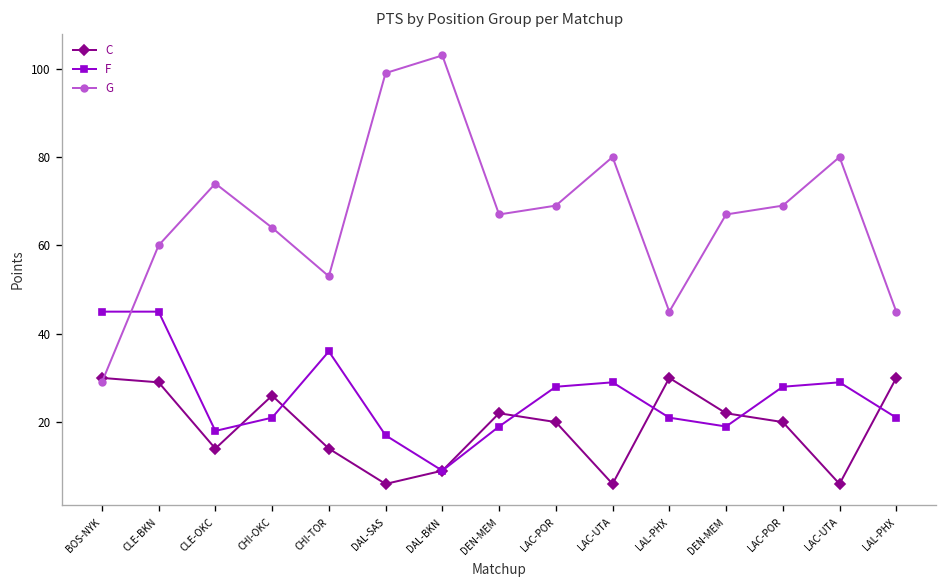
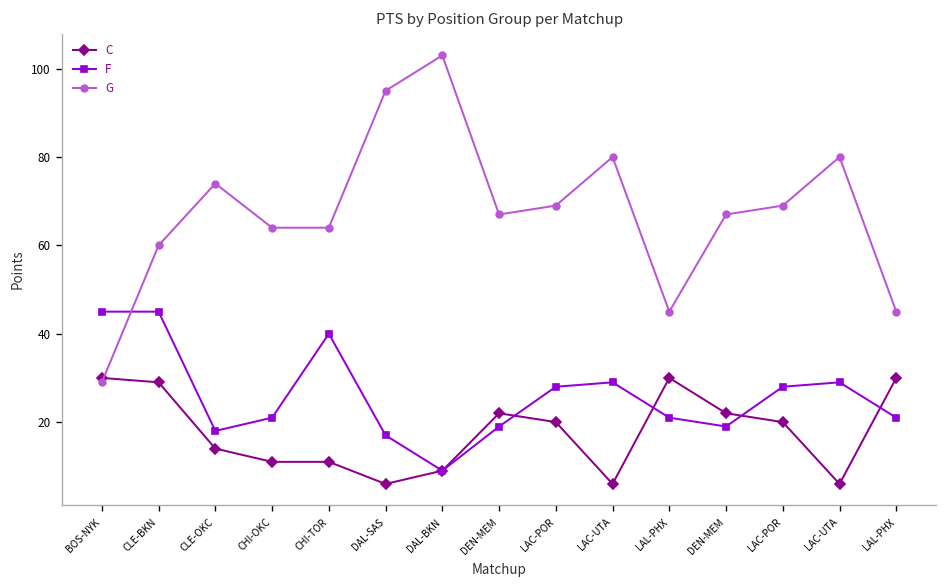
C, CHI-OKC: 26 -> 11
C, CHI-TOR: 14 -> 11
F, CHI-TOR: 36 -> 40
G, CHI-TOR: 53 -> 64
G, DAL-SAS: 99 -> 95
